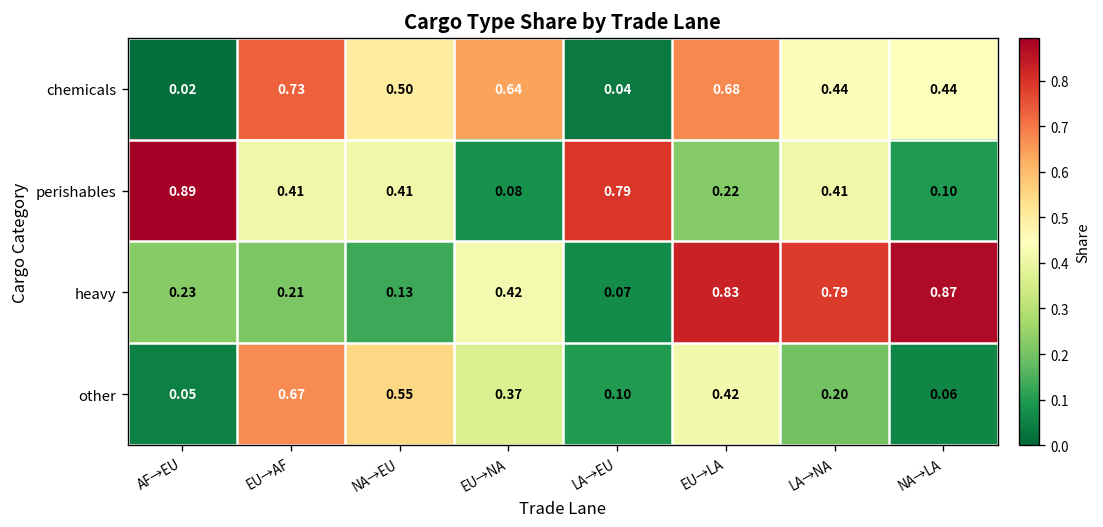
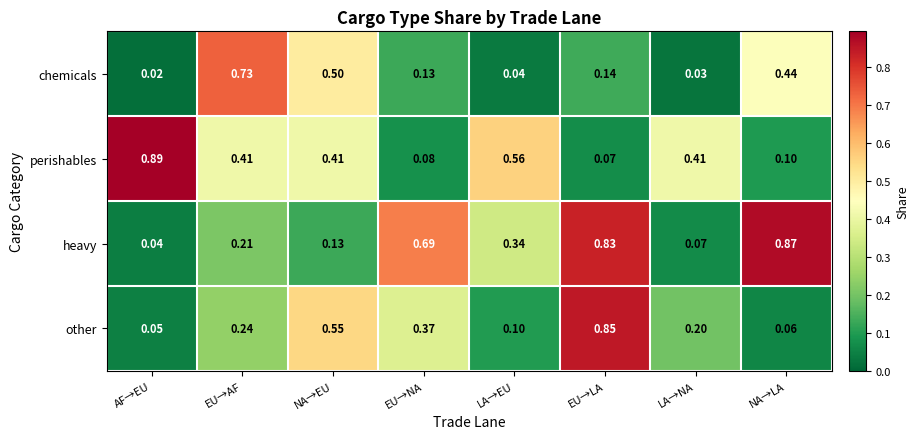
chemicals, EU→NA: 0.64 -> 0.13
chemicals, EU→LA: 0.68 -> 0.14
chemicals, LA→NA: 0.44 -> 0.03
perishables, LA→EU: 0.79 -> 0.56
perishables, EU→LA: 0.22 -> 0.07
heavy, AF→EU: 0.23 -> 0.04
heavy, EU→NA: 0.42 -> 0.69
heavy, LA→EU: 0.07 -> 0.34
heavy, LA→NA: 0.79 -> 0.07
other, EU→AF: 0.67 -> 0.24
other, EU→LA: 0.42 -> 0.85
